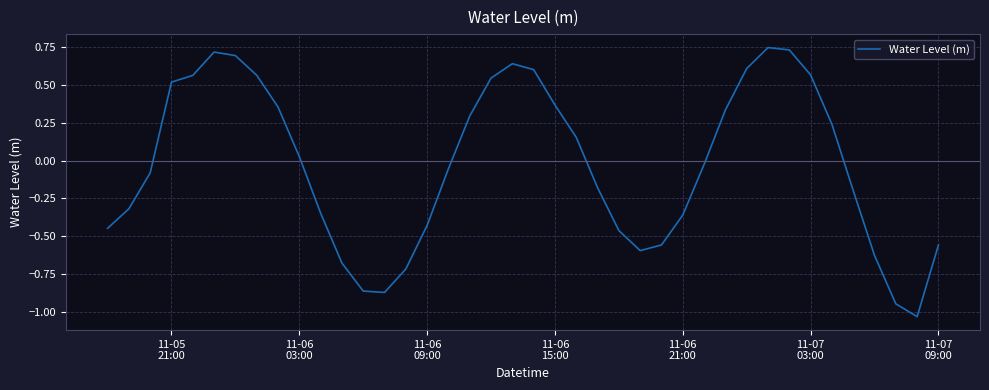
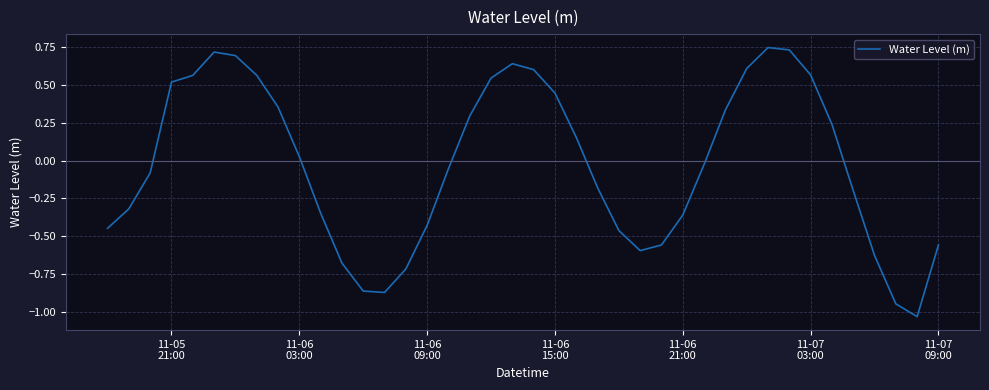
11-06 15:00: 0.37 -> 0.45
